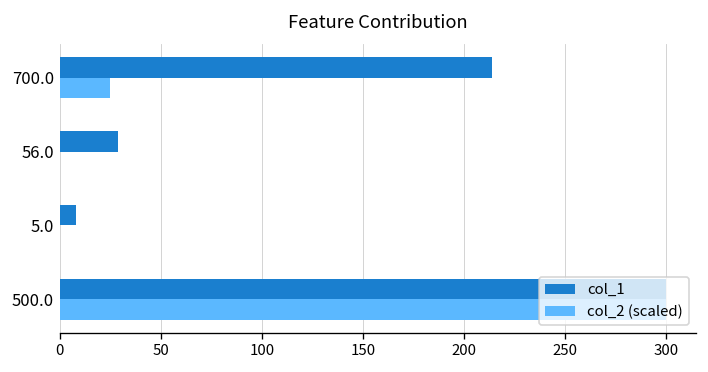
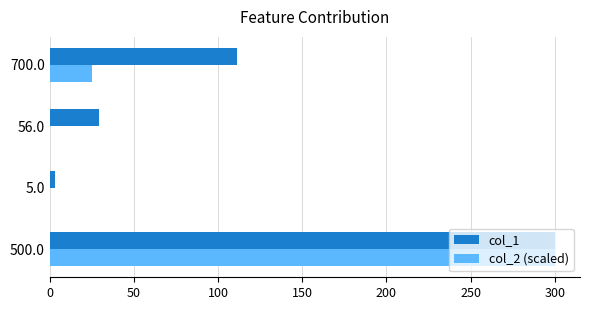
col_1, 700.0: 214 -> 111
col_1, 5.0: 8 -> 3
